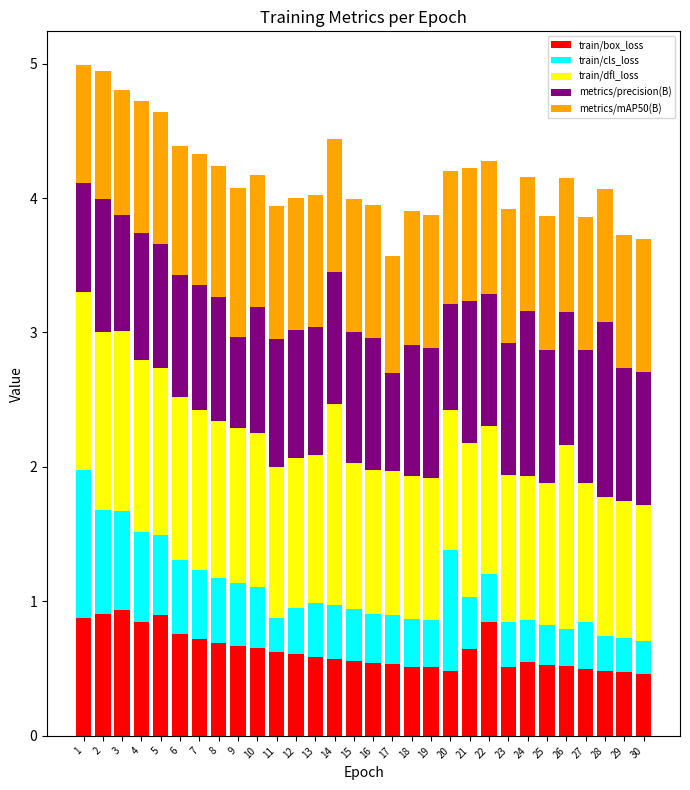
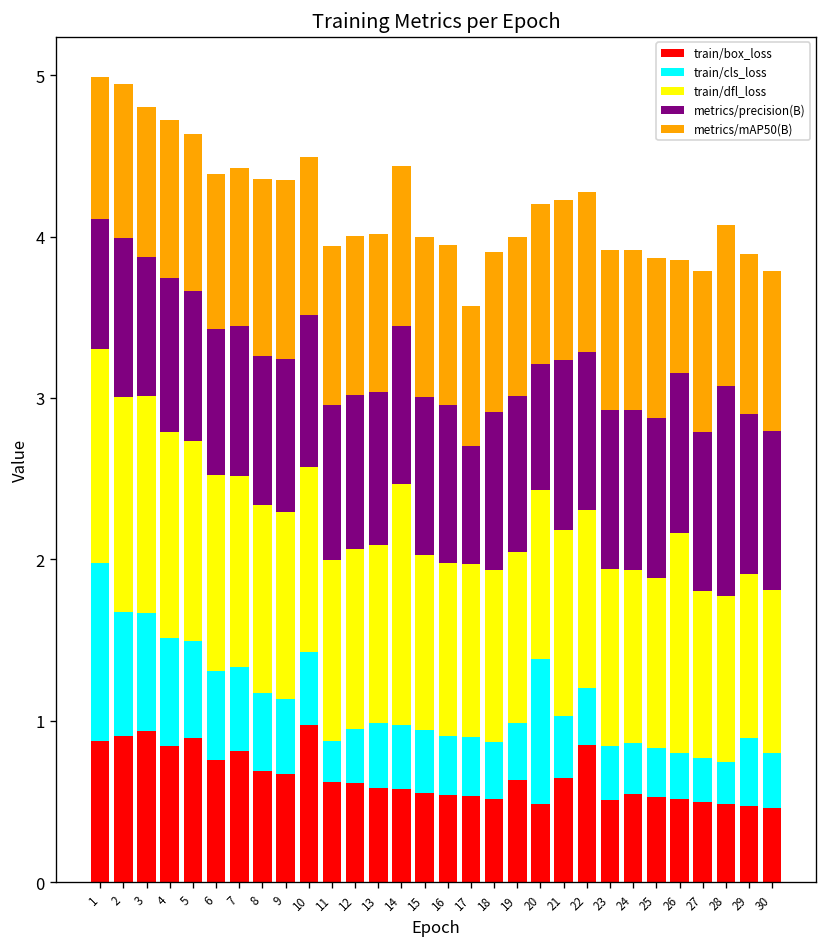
train/box_loss, 7: 0.72 -> 0.81
metrics/mAP50(B), 8: 0.98 -> 1.09
metrics/precision(B), 9: 0.67 -> 0.95
train/box_loss, 10: 0.65 -> 0.97
train/box_loss, 19: 0.51 -> 0.64
metrics/precision(B), 24: 1.23 -> 0.99
metrics/mAP50(B), 26: 0.99 -> 0.70
train/cls_loss, 27: 0.35 -> 0.27
train/cls_loss, 29: 0.26 -> 0.42
train/cls_loss, 30: 0.25 -> 0.34
